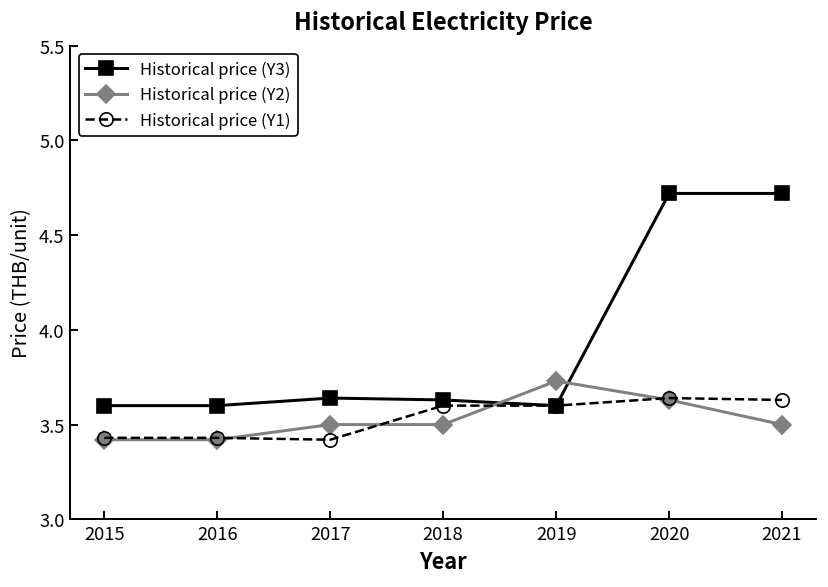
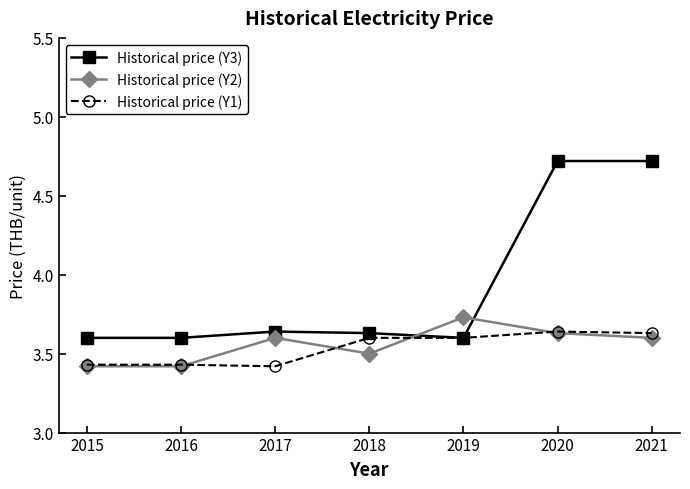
Historical price (Y2), 2017: 3.5 -> 3.6
Historical price (Y2), 2021: 3.5 -> 3.6
